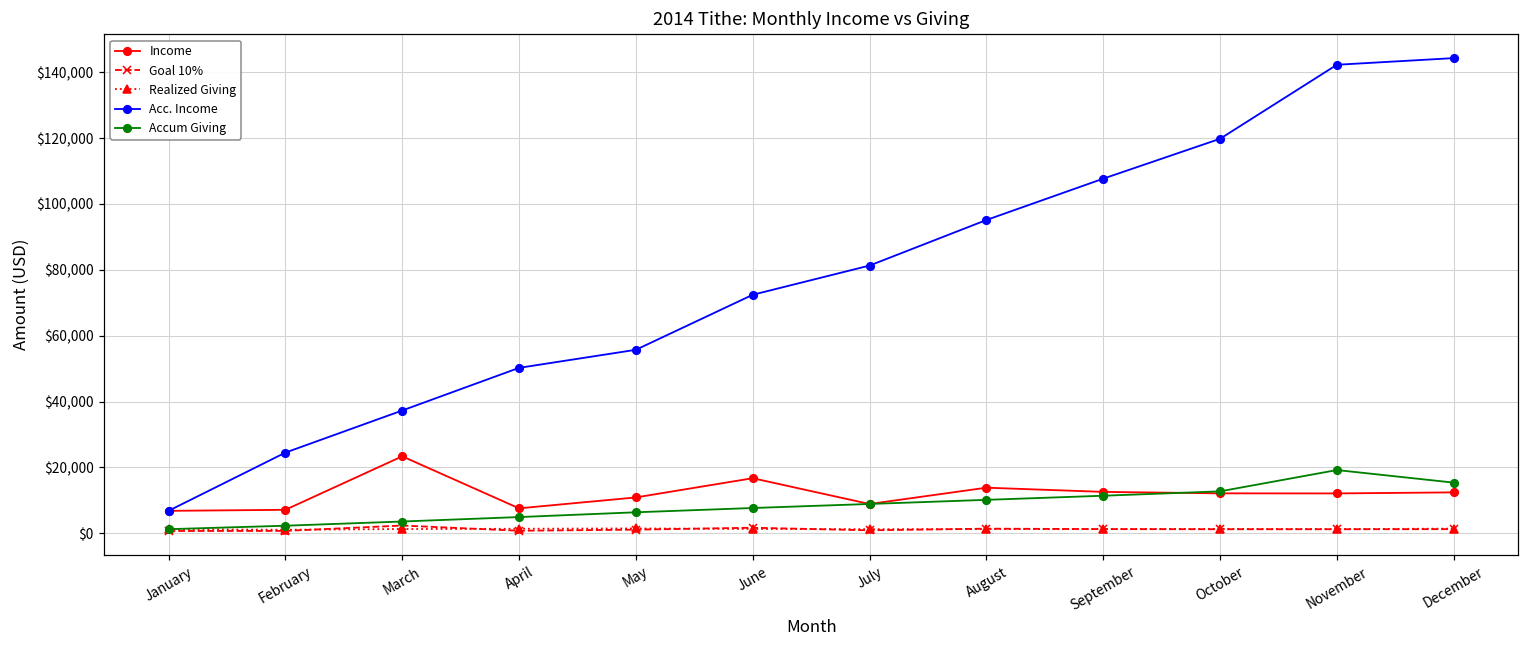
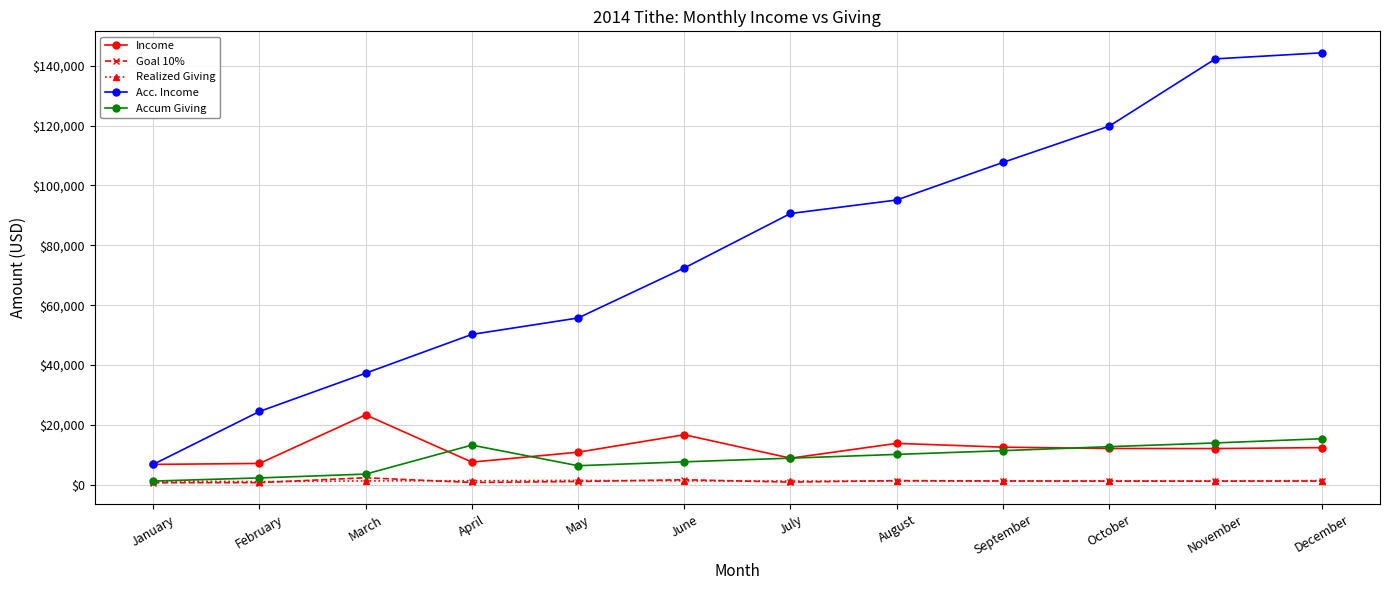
Accum Giving, April: $5,000 -> $13,000
Acc. Income, July: $81,000 -> $91,000
Accum Giving, November: $19,000 -> $14,000
